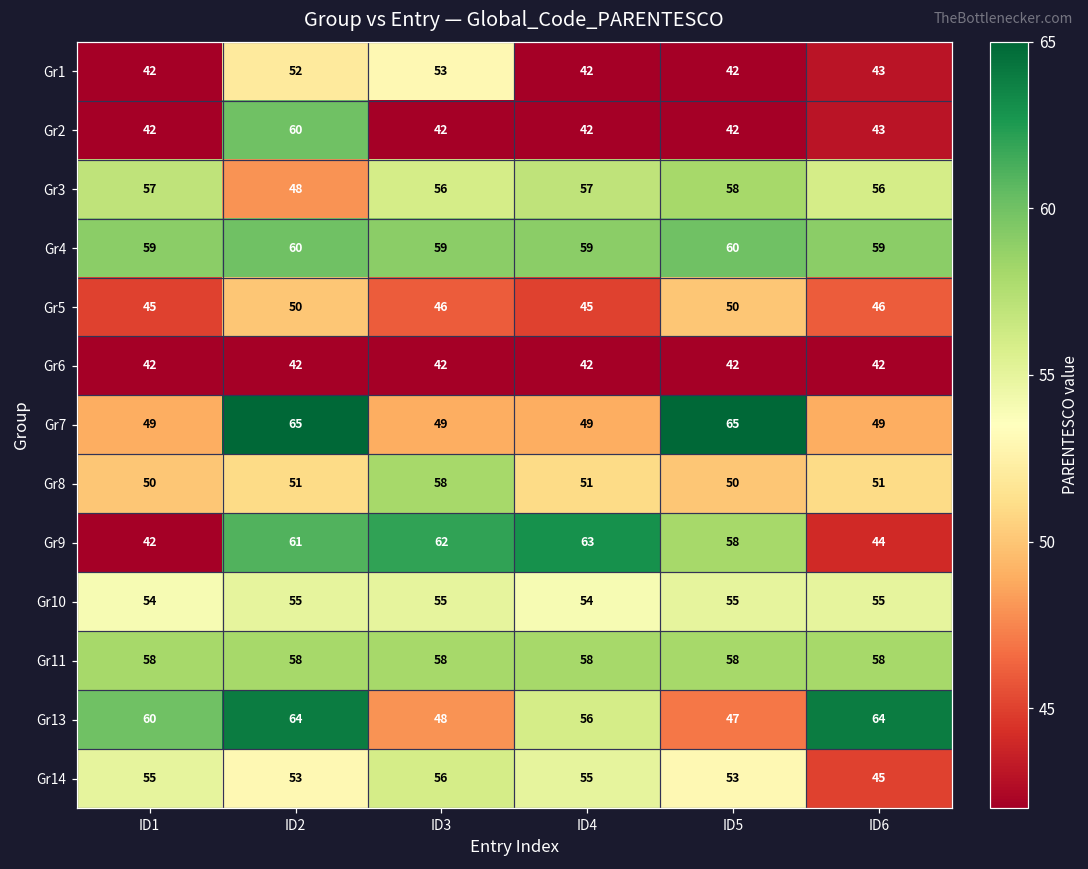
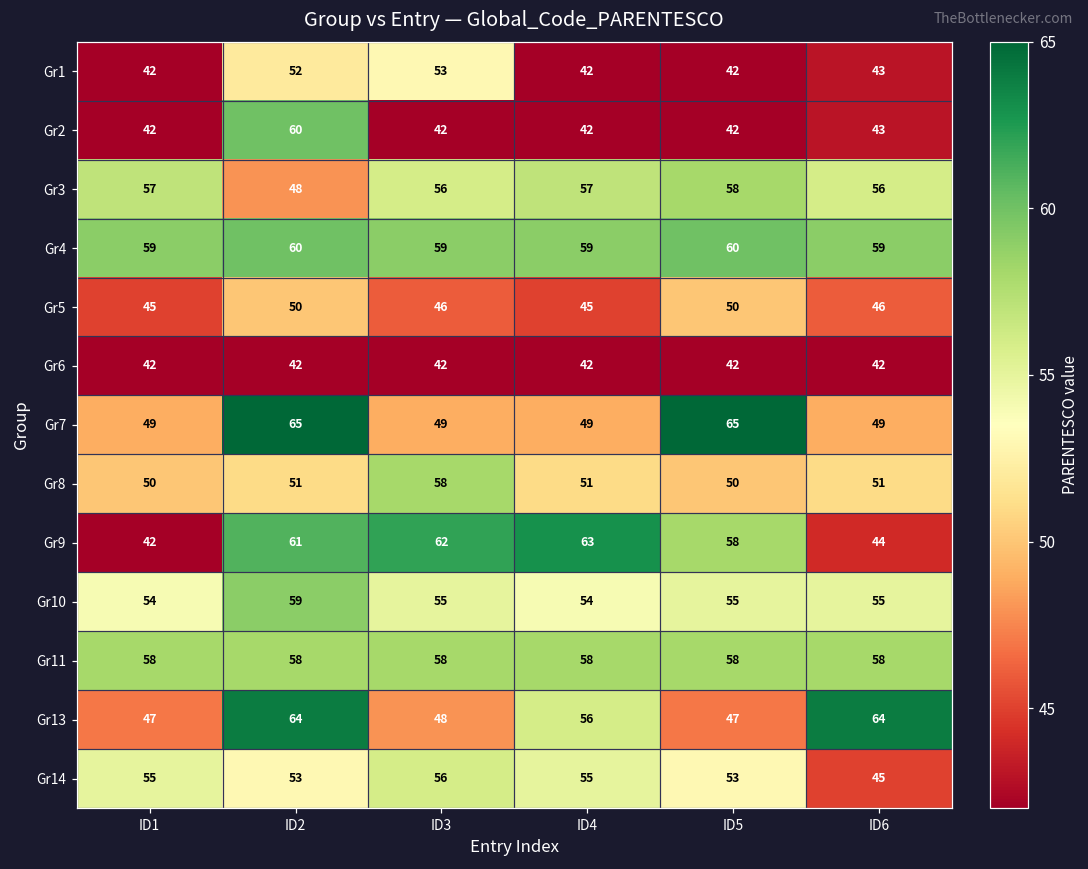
Gr10, ID2: 55 -> 59
Gr13, ID1: 60 -> 47
